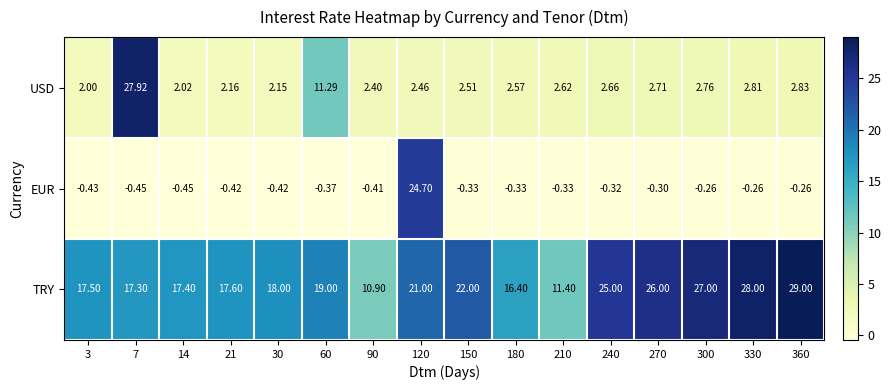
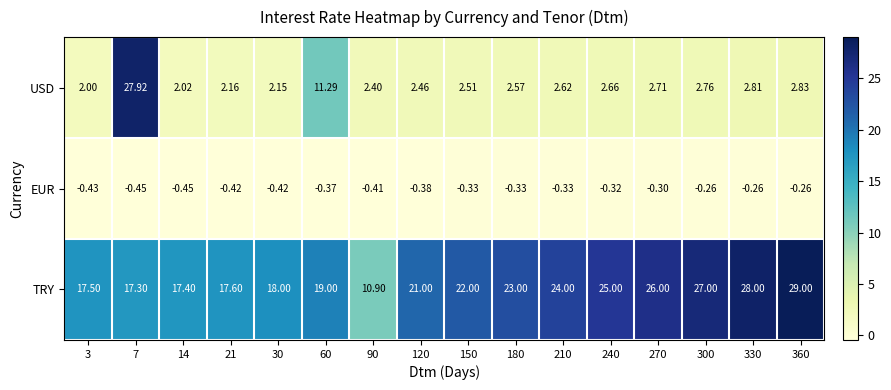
EUR, 120: 24.70 -> -0.38
TRY, 180: 16.40 -> 23.00
TRY, 210: 11.40 -> 24.00
